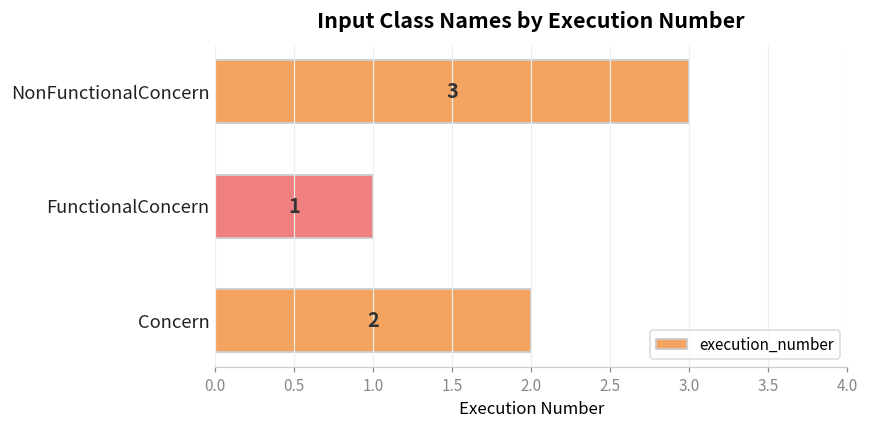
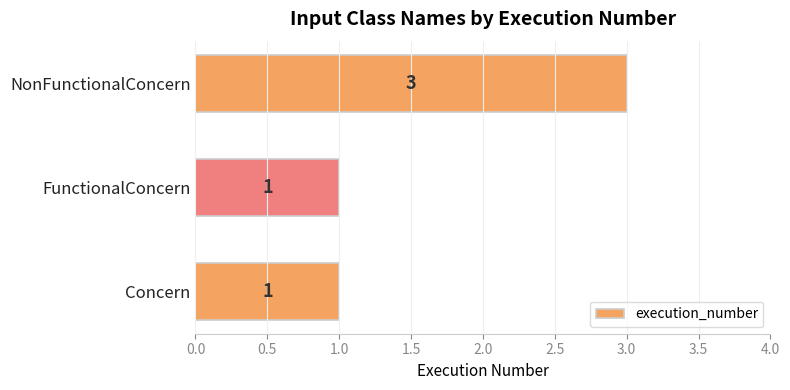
Concern: 2 -> 1
